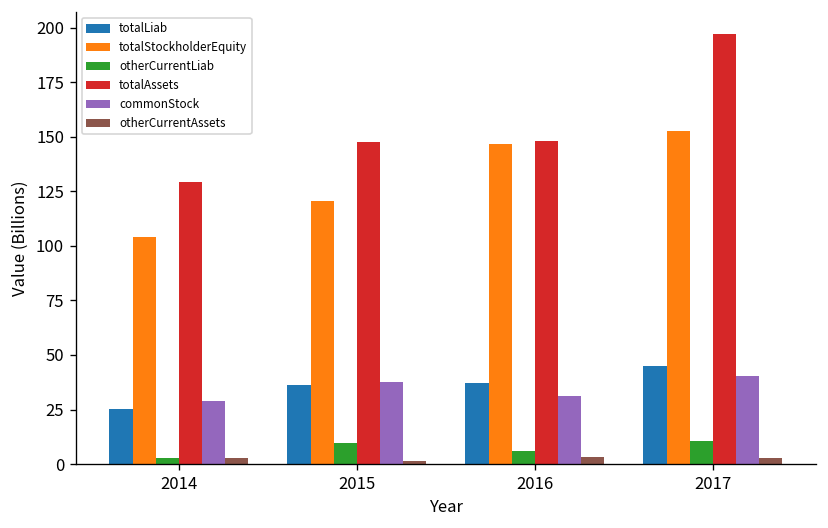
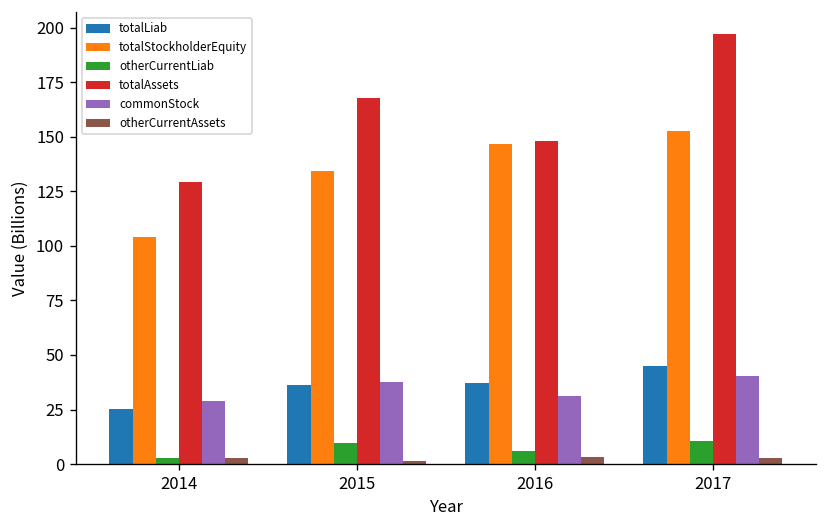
totalStockholderEquity, 2015: 120 -> 135
totalAssets, 2015: 147 -> 168
